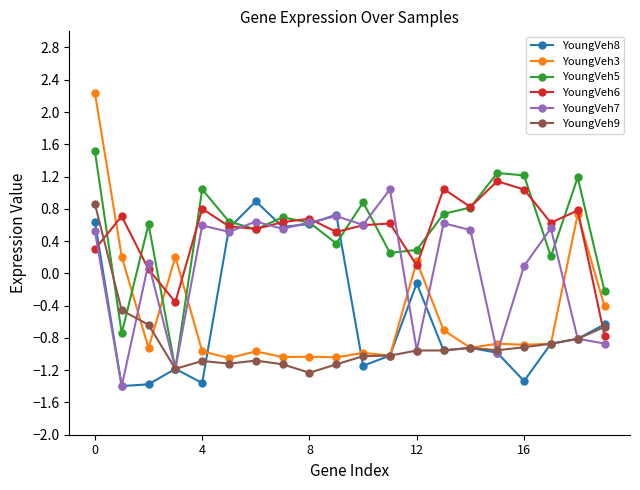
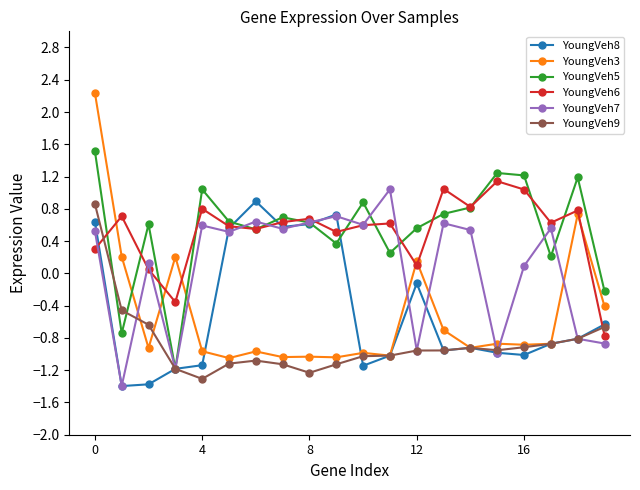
YoungVeh8, 4: -1.4 -> -1.1
YoungVeh9, 4: -1.1 -> -1.3
YoungVeh5, 12: 0.3 -> 0.6
YoungVeh8, 16: -1.3 -> -1.0
